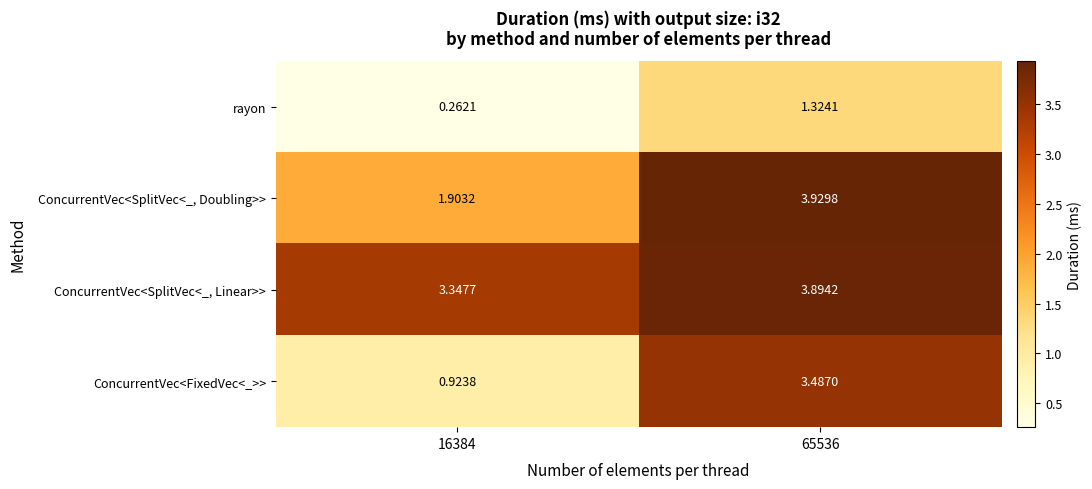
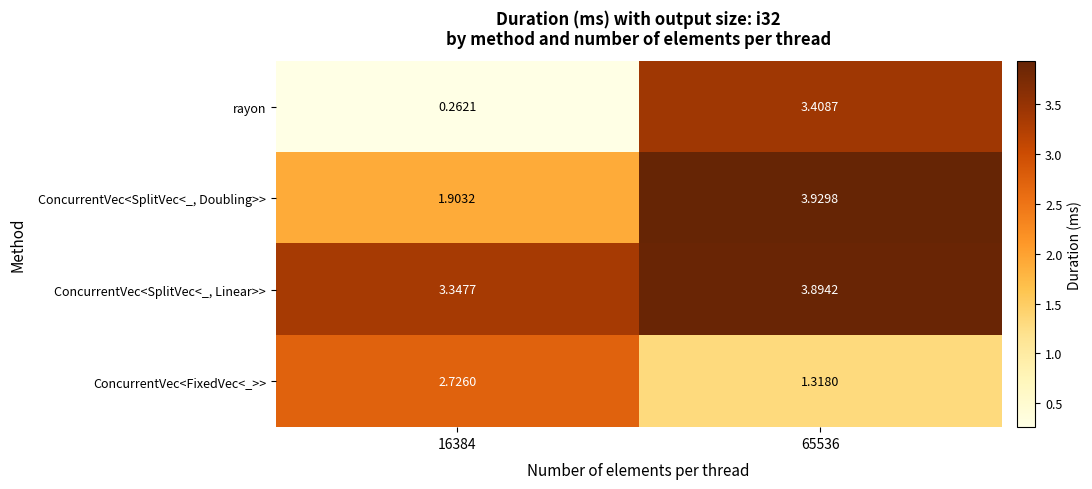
rayon, 65536: 1.3241 -> 3.4087
ConcurrentVec<FixedVec<_>>, 16384: 0.9238 -> 2.7260
ConcurrentVec<FixedVec<_>>, 65536: 3.4870 -> 1.3180
